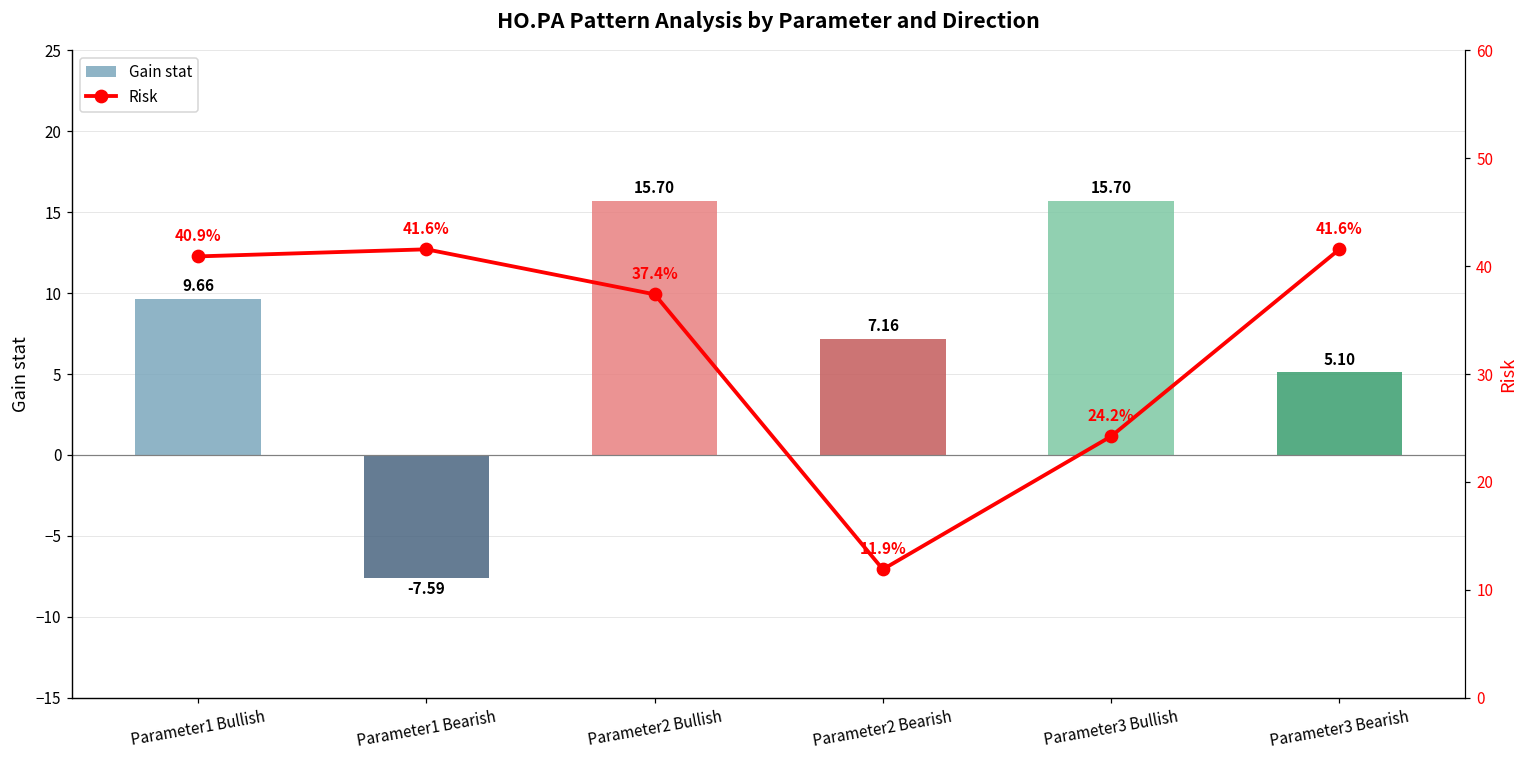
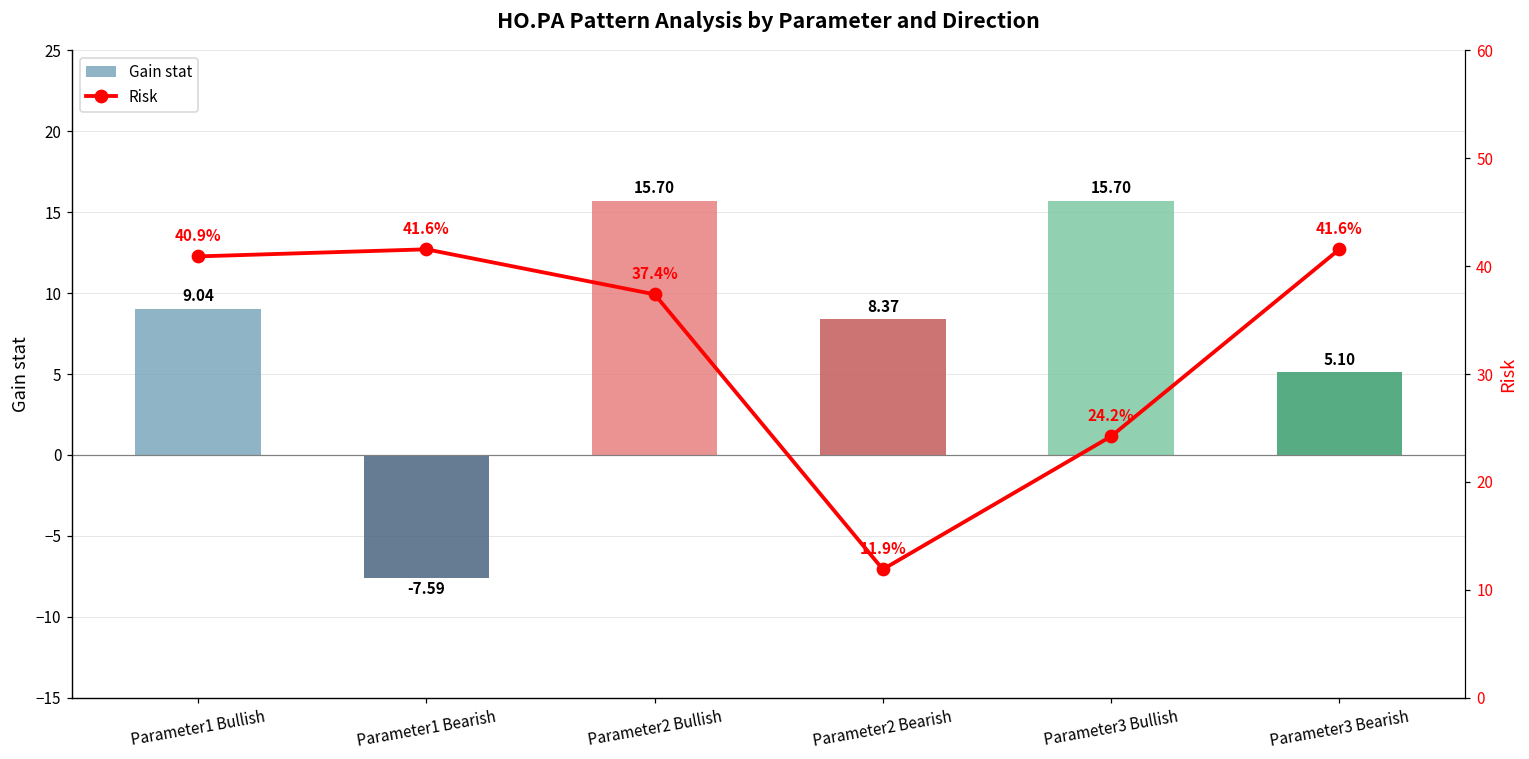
Gain stat, Parameter1 Bullish: 9.66 -> 9.04
Gain stat, Parameter2 Bearish: 7.16 -> 8.37
